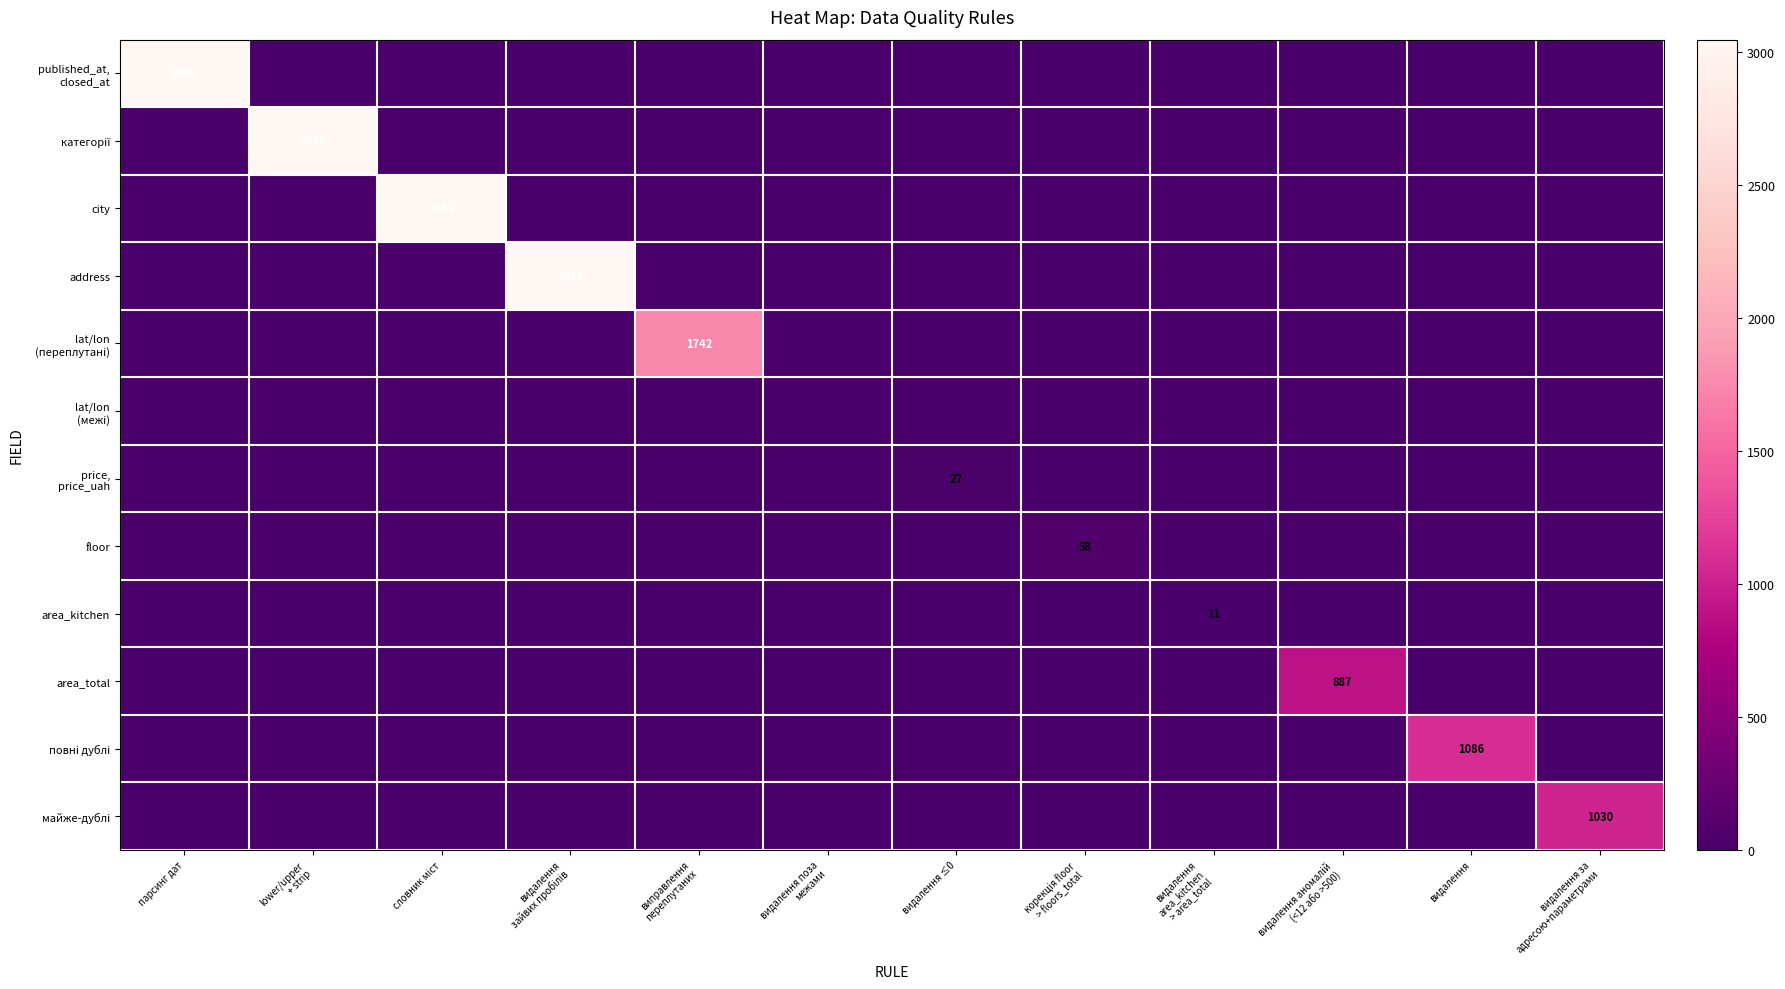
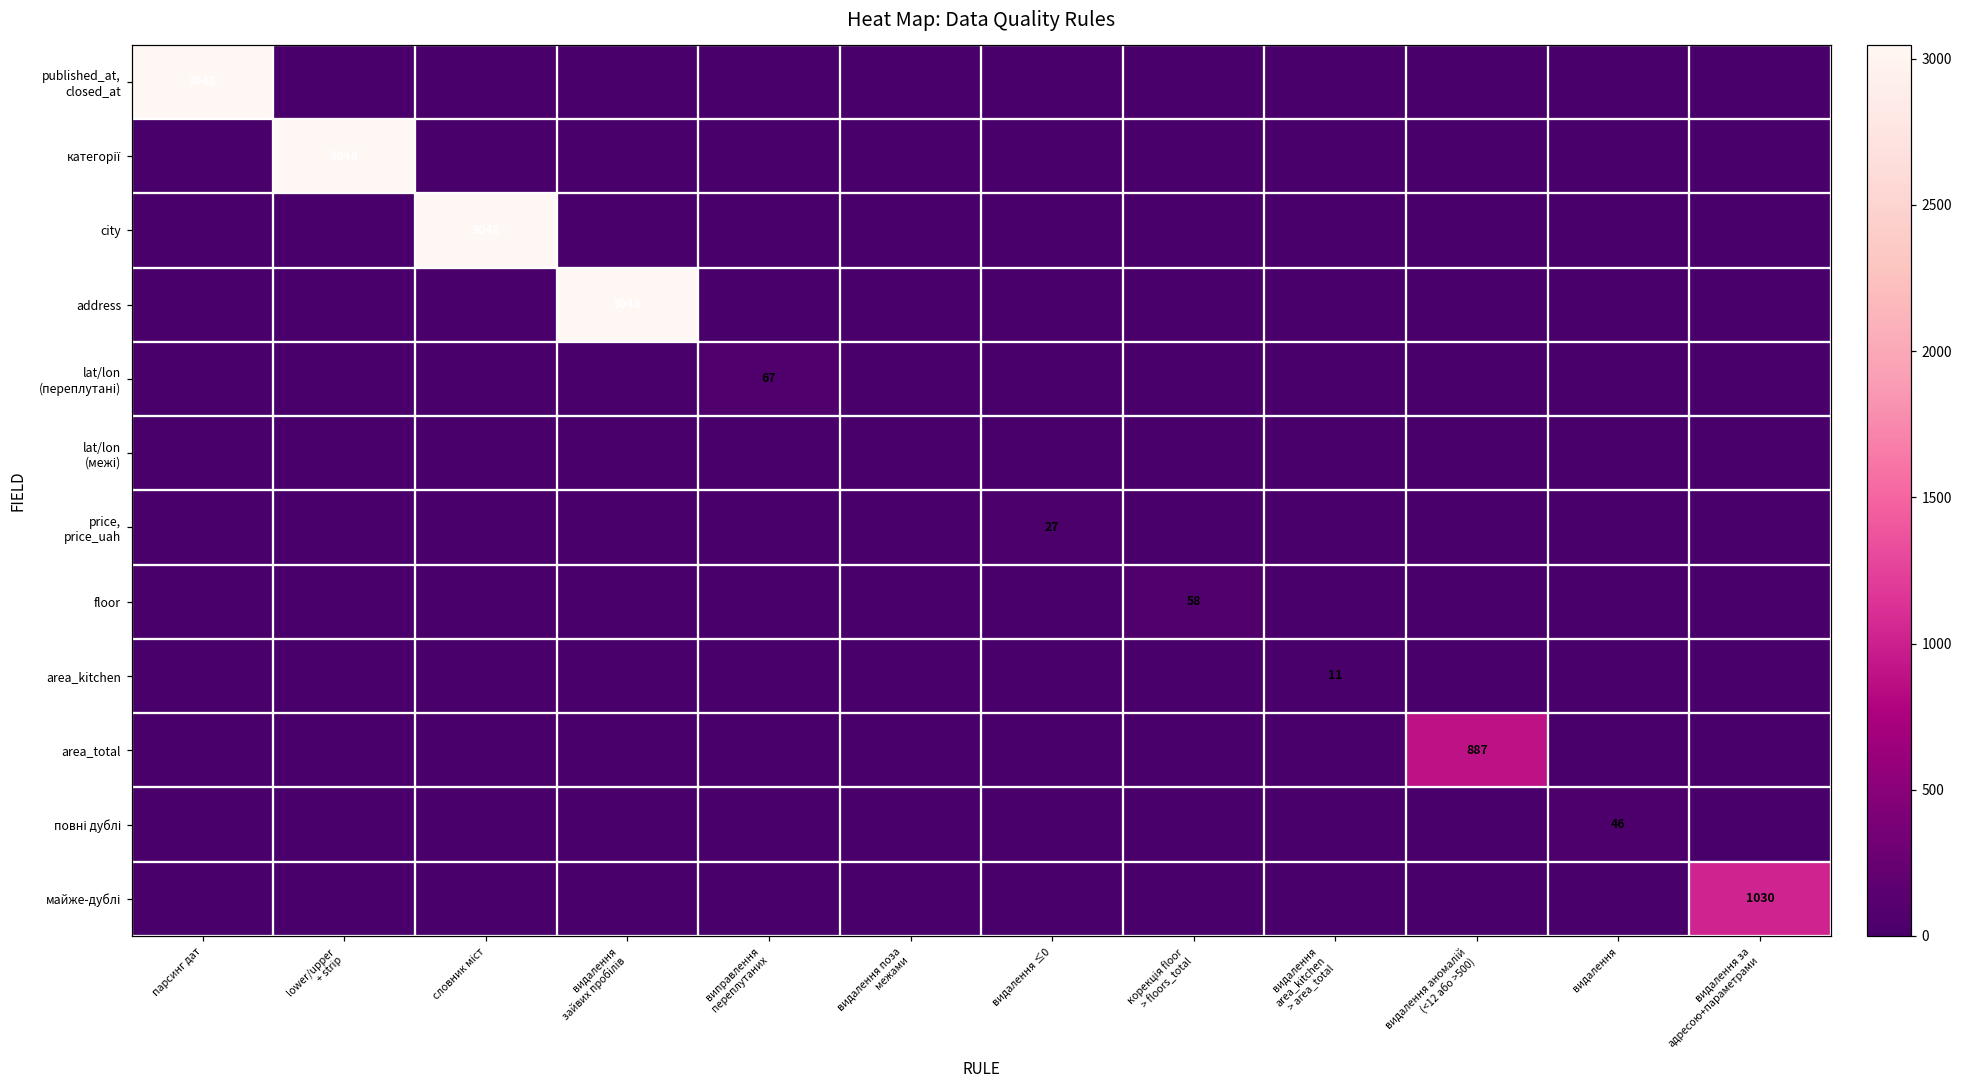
lat/lon (переплутані), виправлення переплутаних: 1742 -> 67
повні дублі, видалення: 1086 -> 46
